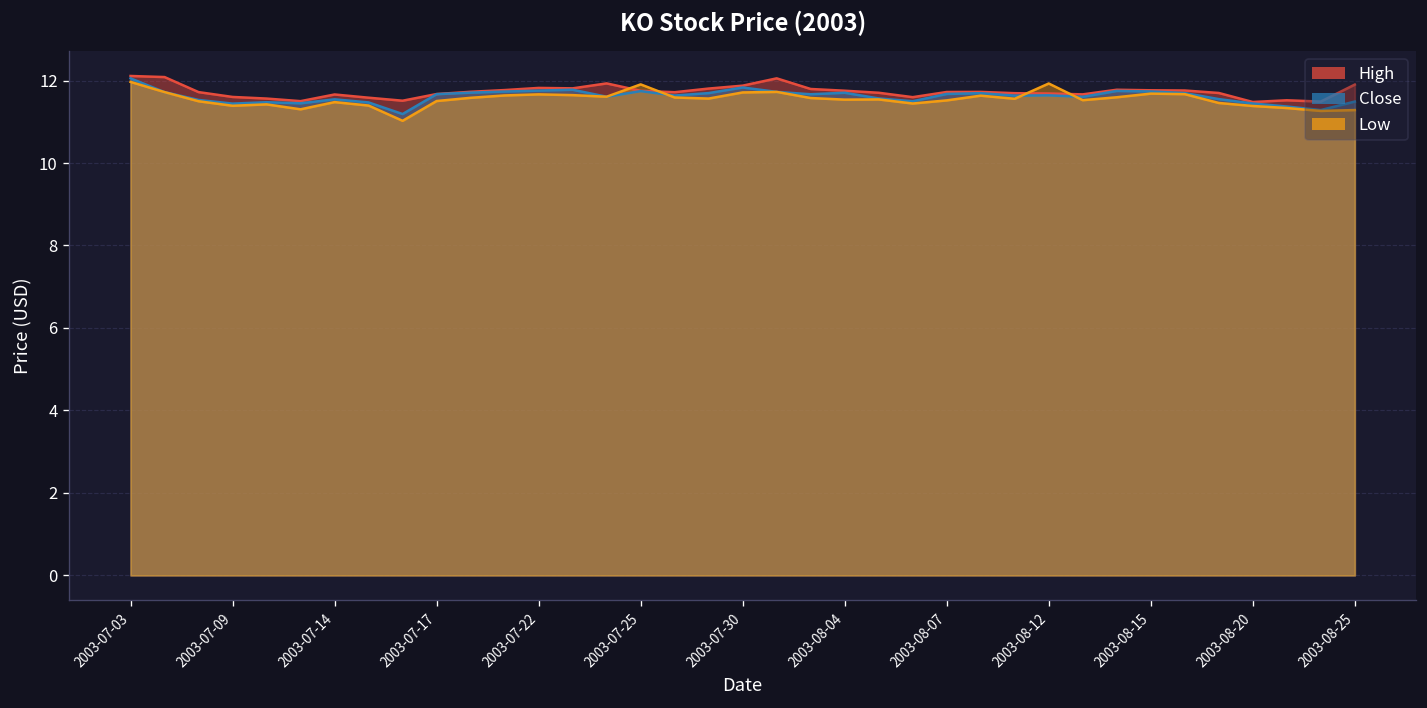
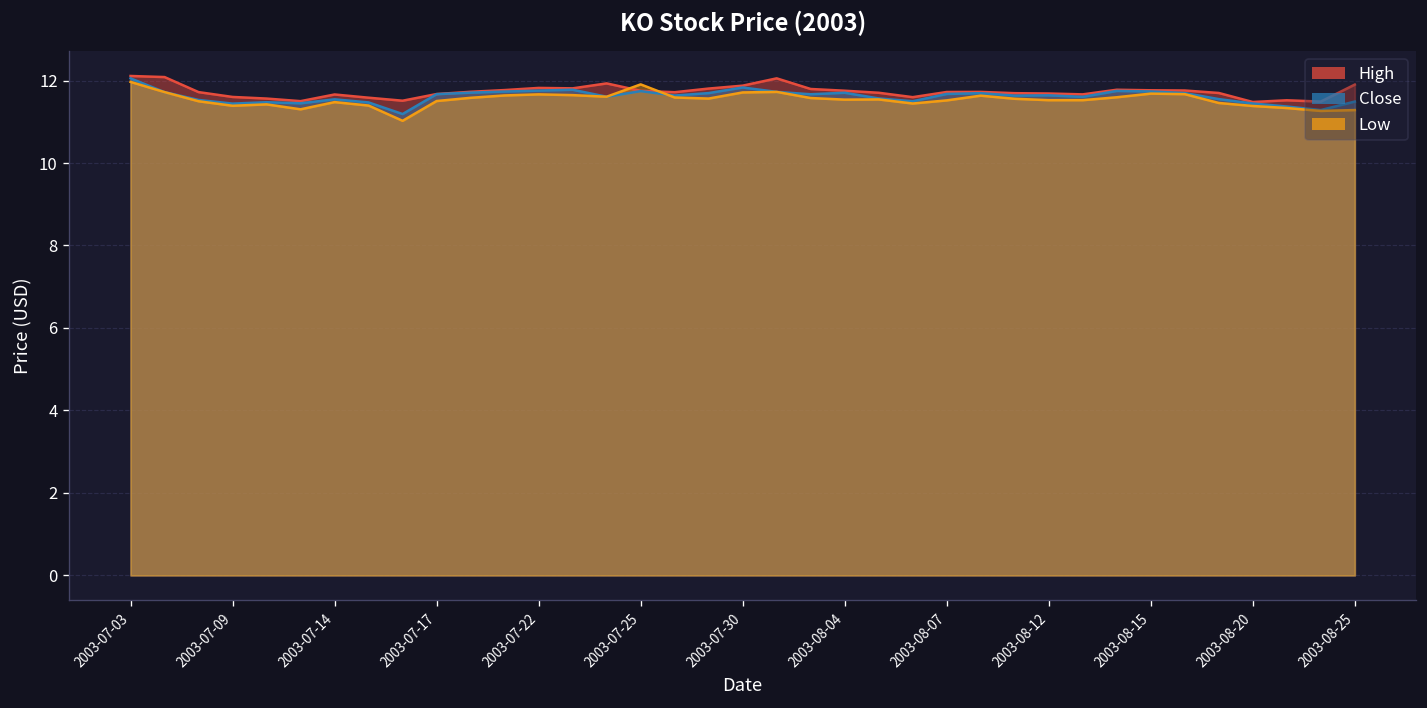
Low, 2003-08-12: 11.9 -> 11.5
